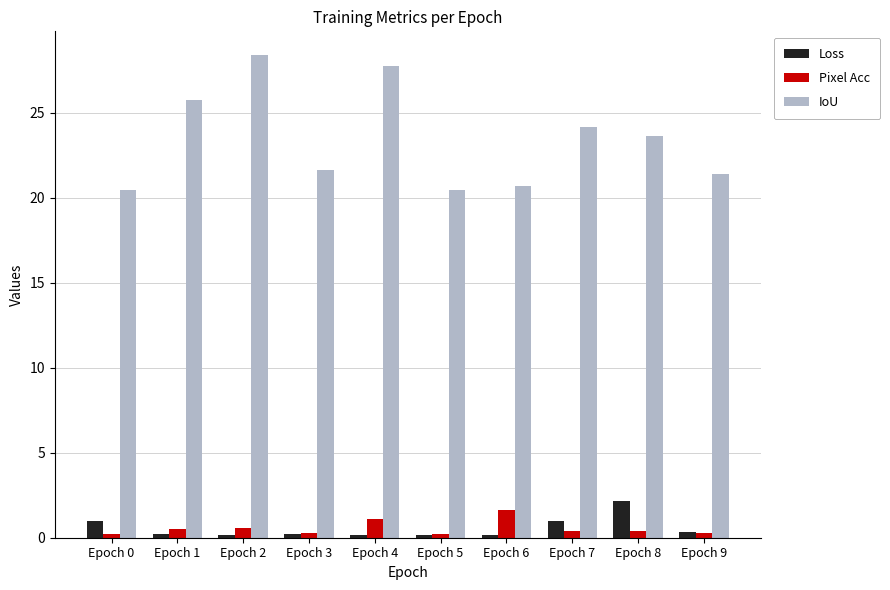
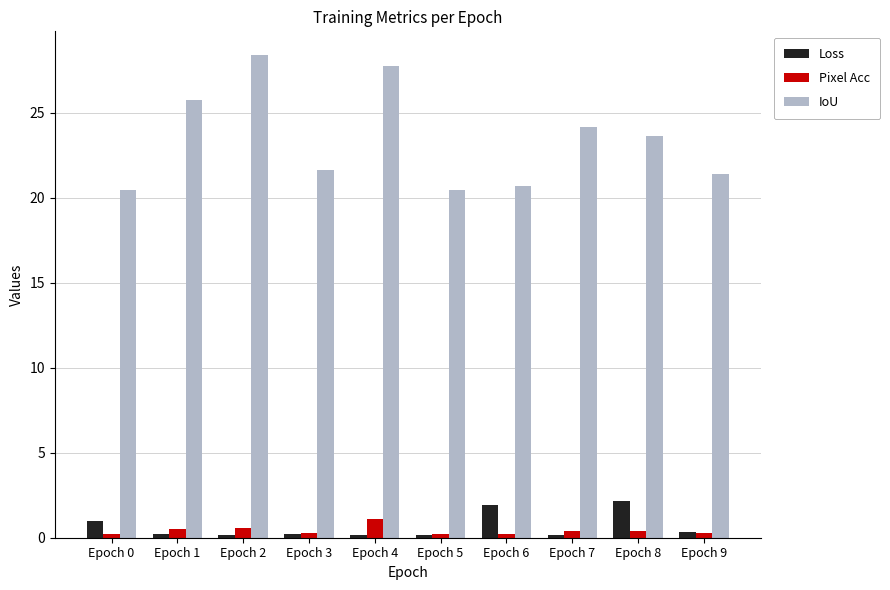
Loss, Epoch 6: 0.1 -> 2.0
Pixel Acc, Epoch 6: 1.6 -> 0.2
Loss, Epoch 7: 1.0 -> 0.1
